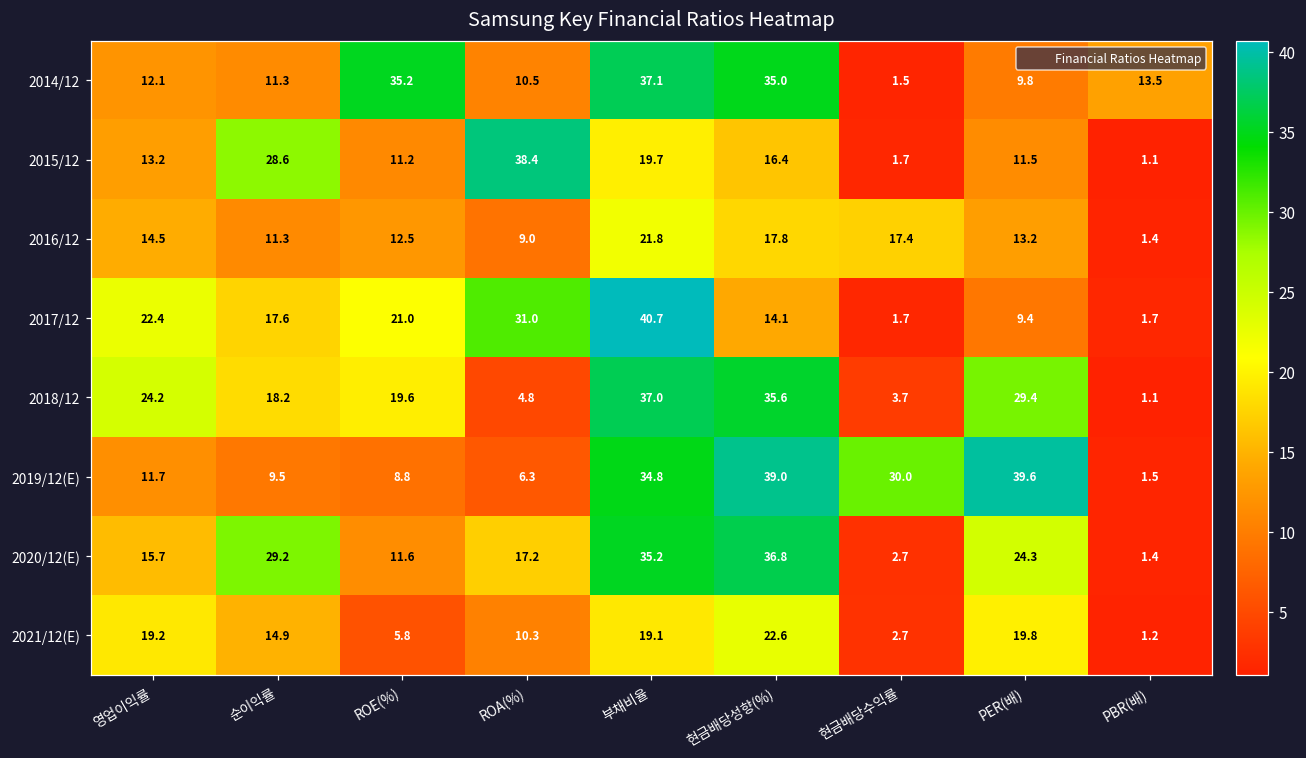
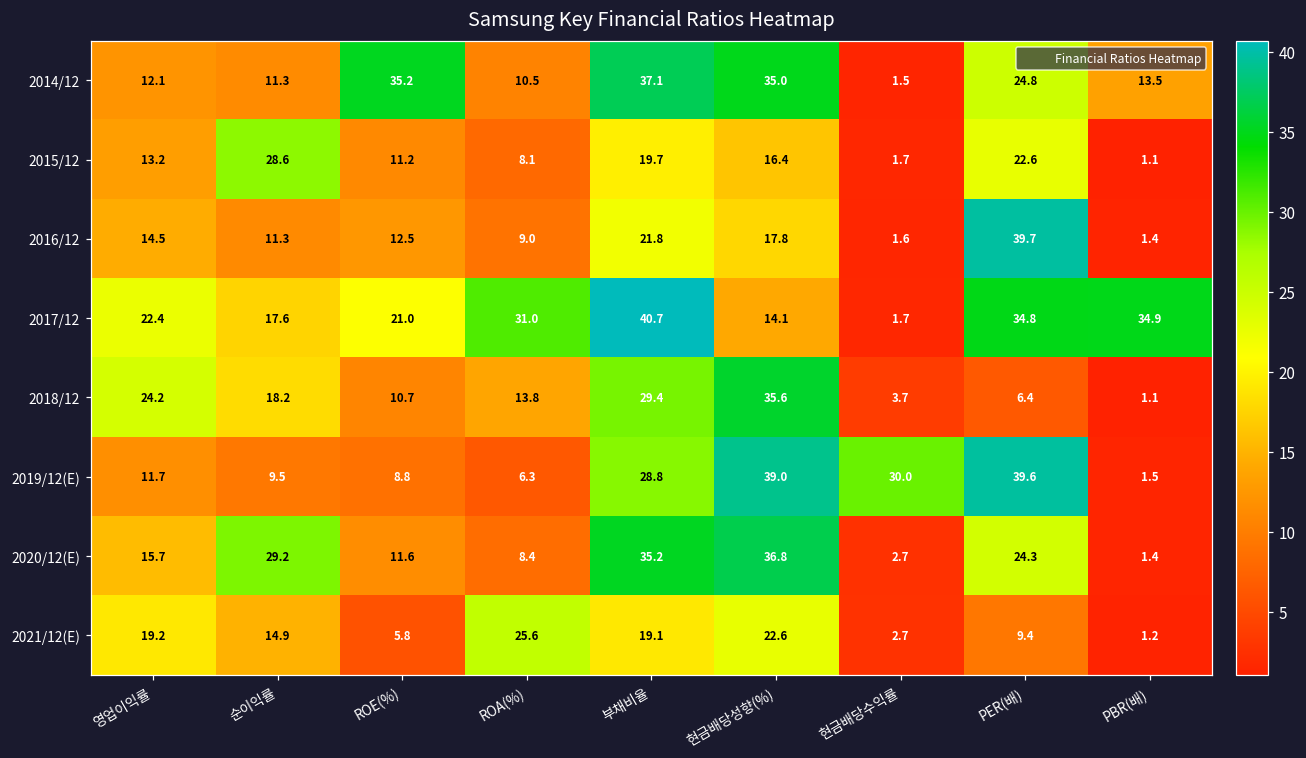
2014/12, PER(배): 9.8 -> 24.8
2015/12, ROA(%): 38.4 -> 8.1
2015/12, PER(배): 11.5 -> 22.6
2016/12, 현금배당수익률: 17.4 -> 1.6
2016/12, PER(배): 13.2 -> 39.7
2017/12, PER(배): 9.4 -> 34.8
2017/12, PBR(배): 1.7 -> 34.9
2018/12, ROE(%): 19.6 -> 10.7
2018/12, ROA(%): 4.8 -> 13.8
2018/12, 부채비율: 37.0 -> 29.4
2018/12, PER(배): 29.4 -> 6.4
2019/12(E), 부채비율: 34.8 -> 28.8
2020/12(E), ROA(%): 17.2 -> 8.4
2021/12(E), ROA(%): 10.3 -> 25.6
2021/12(E), PER(배): 19.8 -> 9.4
